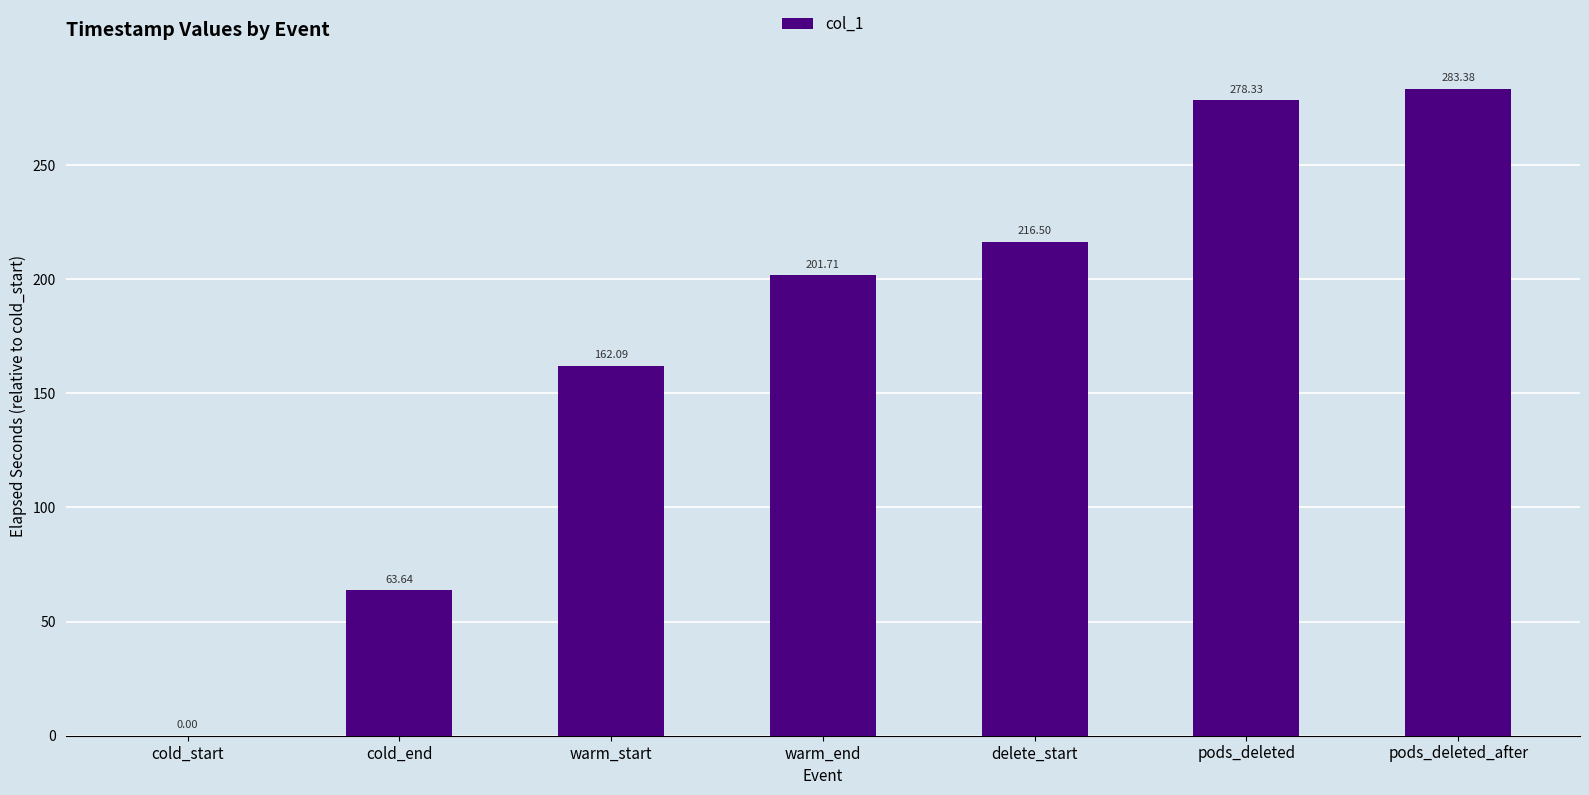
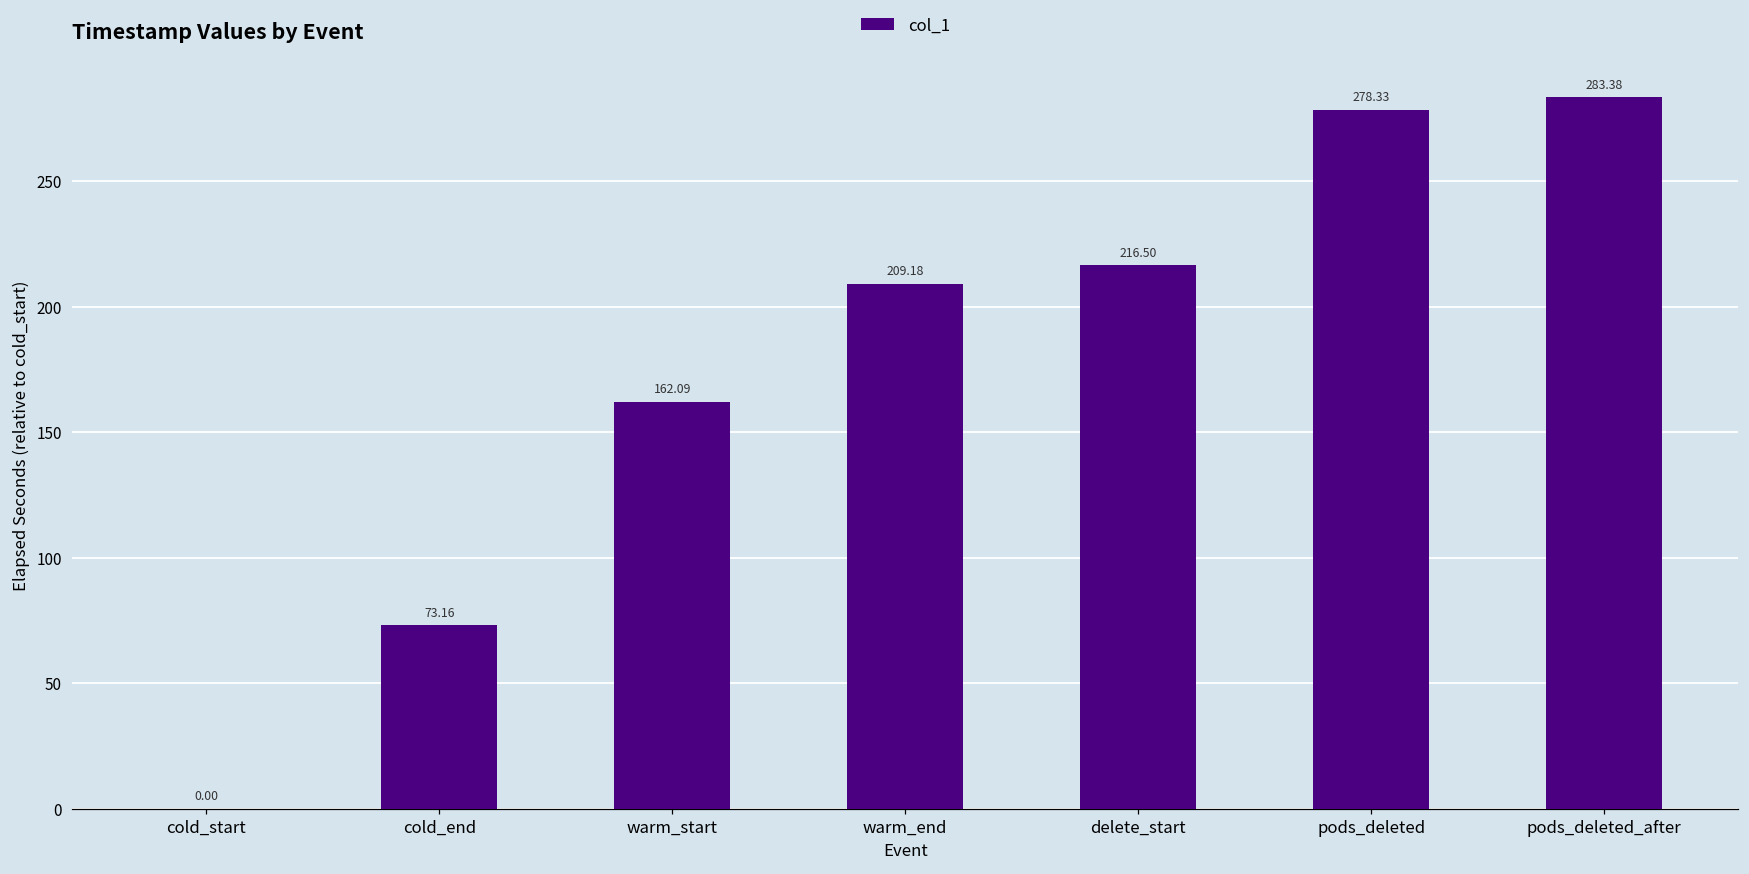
cold_end: 63.64 -> 73.16
warm_end: 201.71 -> 209.18
